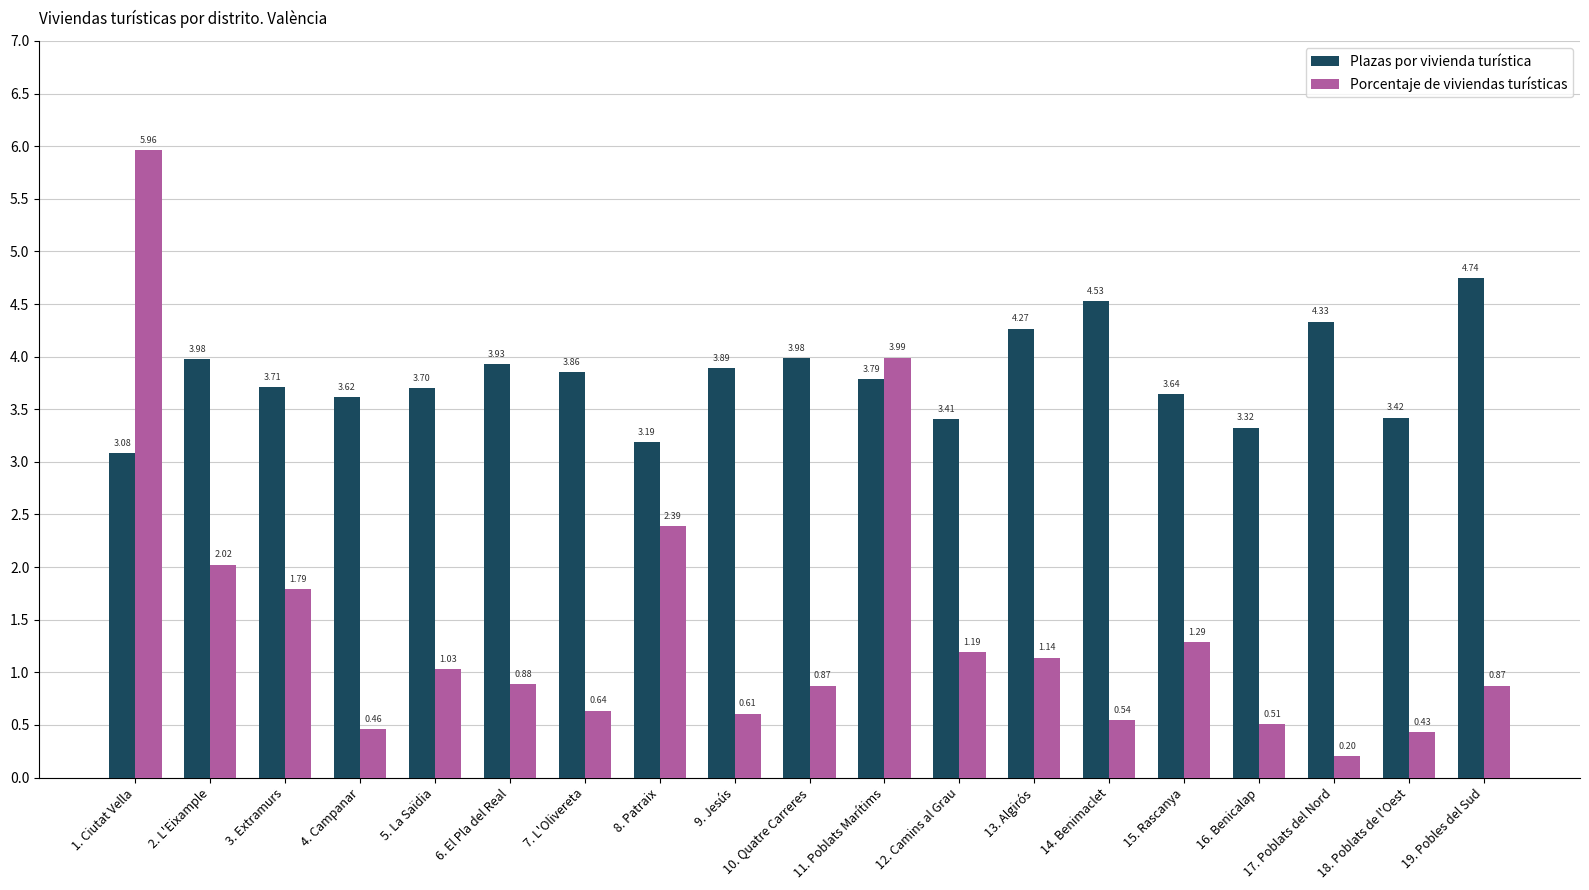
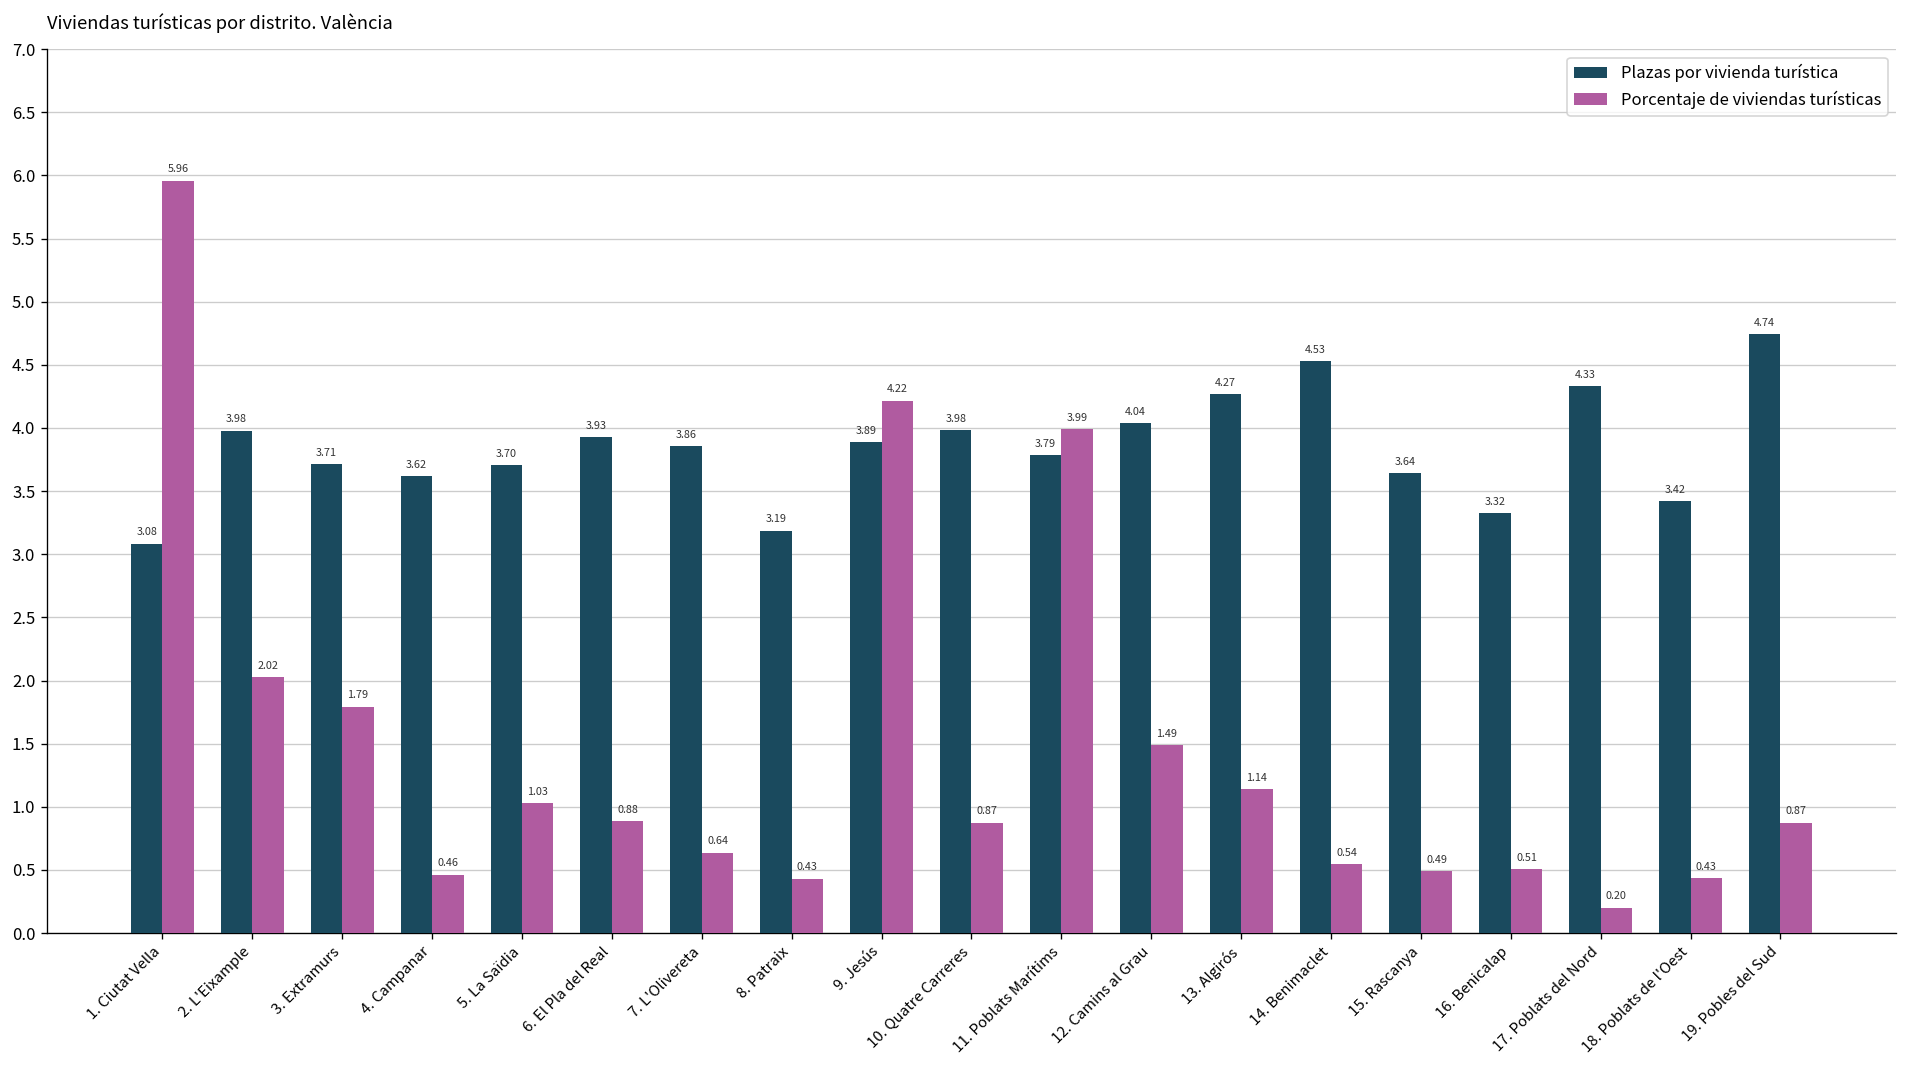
Porcentaje de viviendas turísticas, 8. Patraix: 2.39 -> 0.43
Porcentaje de viviendas turísticas, 9. Jesús: 0.61 -> 4.22
Plazas por vivienda turística, 12. Camins al Grau: 3.41 -> 4.04
Porcentaje de viviendas turísticas, 12. Camins al Grau: 1.19 -> 1.49
Porcentaje de viviendas turísticas, 15. Rascanya: 1.29 -> 0.49
